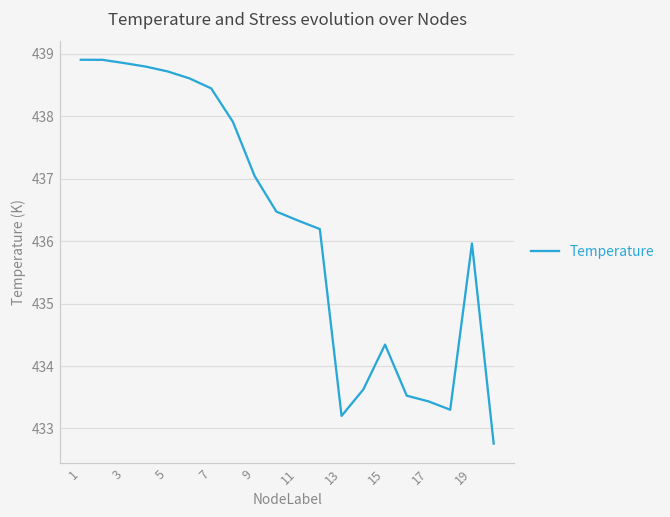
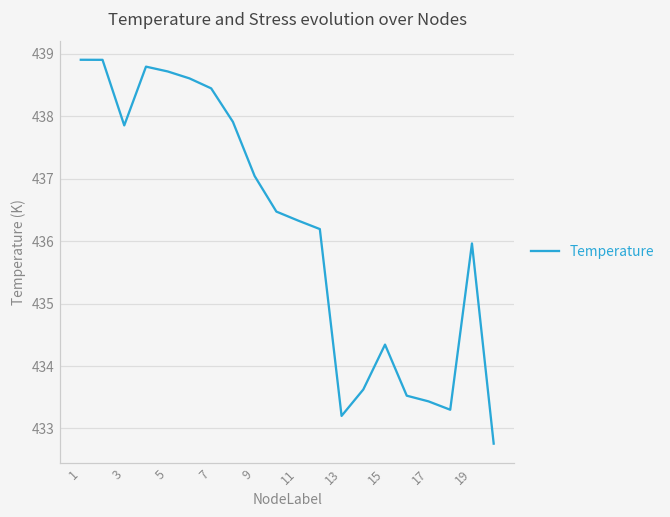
3: 438.9 -> 437.9
